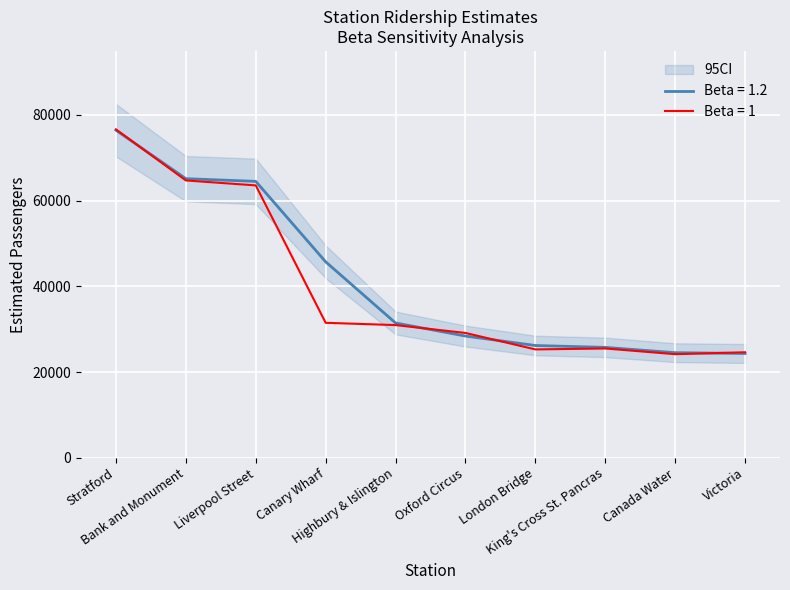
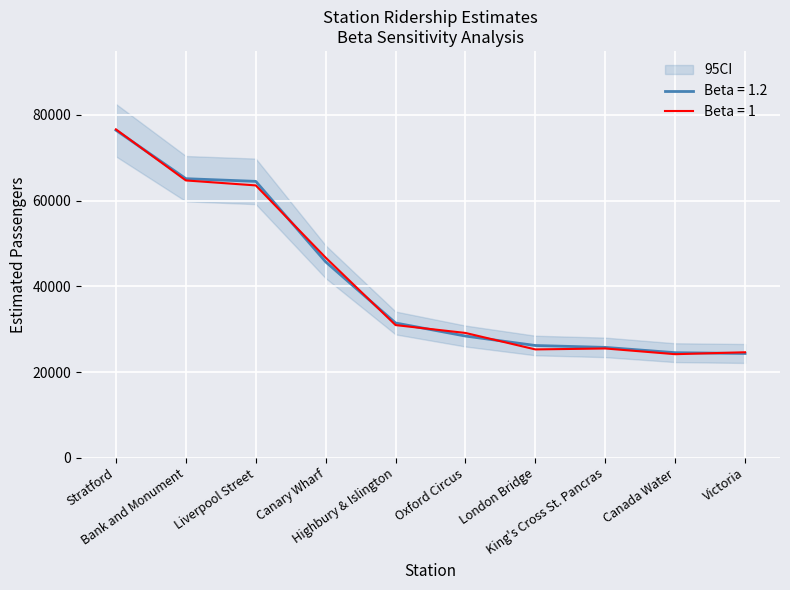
Beta = 1, Canary Wharf: 31000 -> 47000
